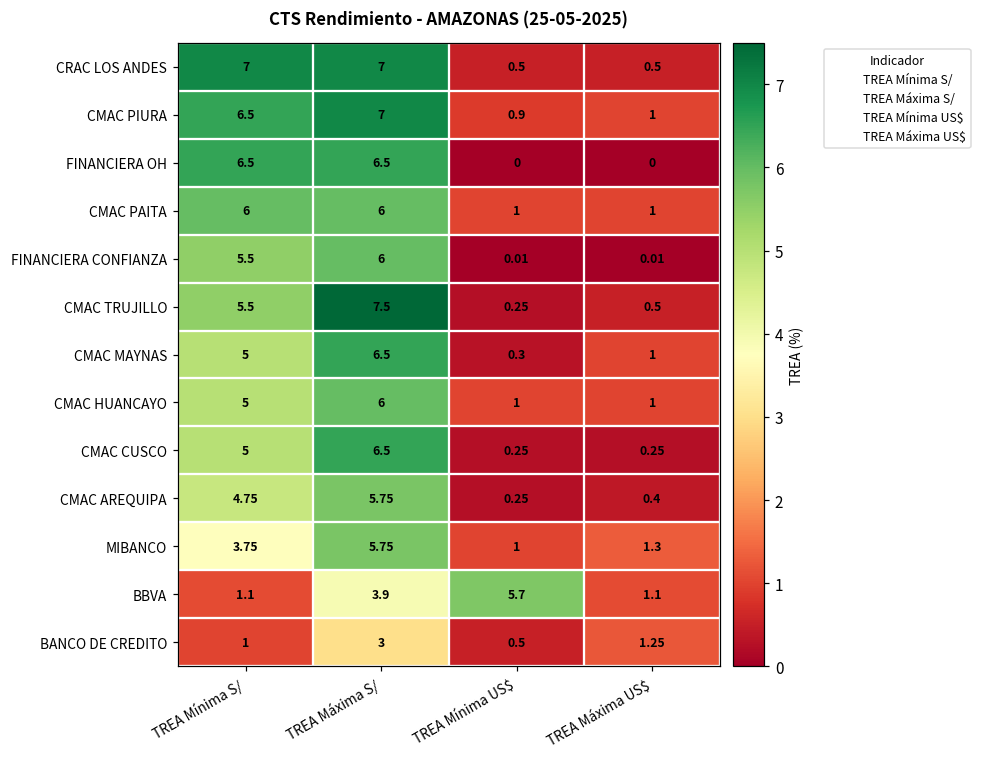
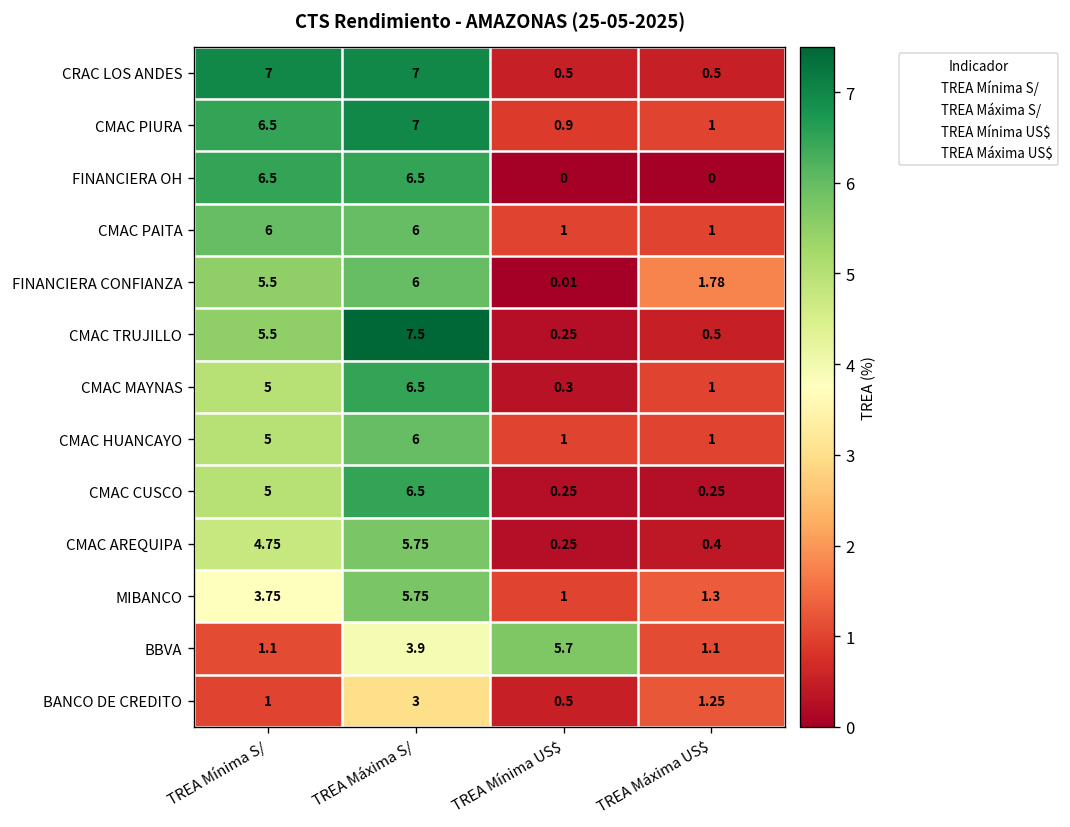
FINANCIERA CONFIANZA, TREA Máxima US$: 0.01 -> 1.78
